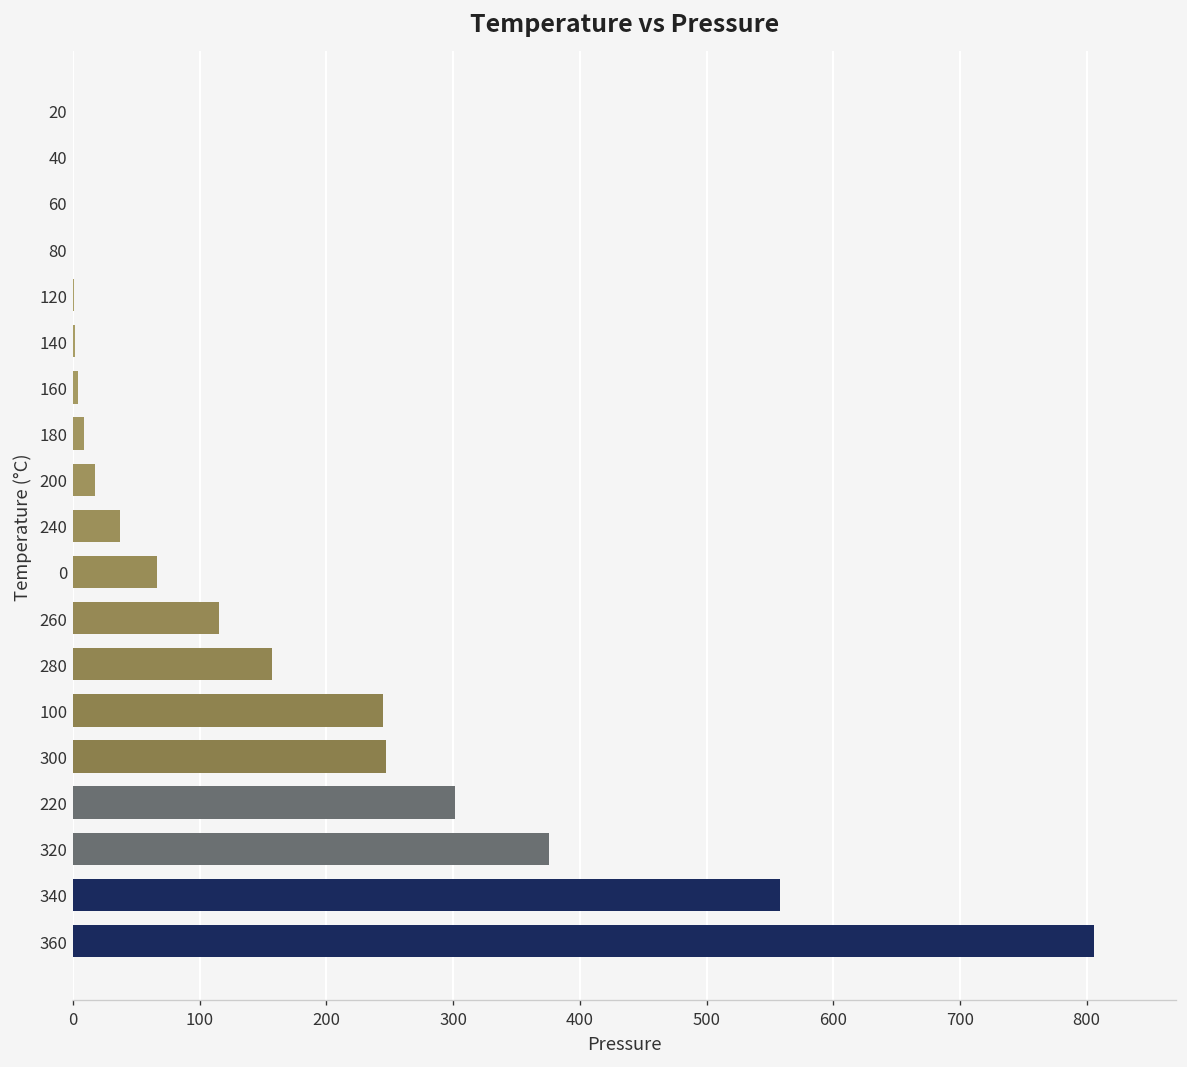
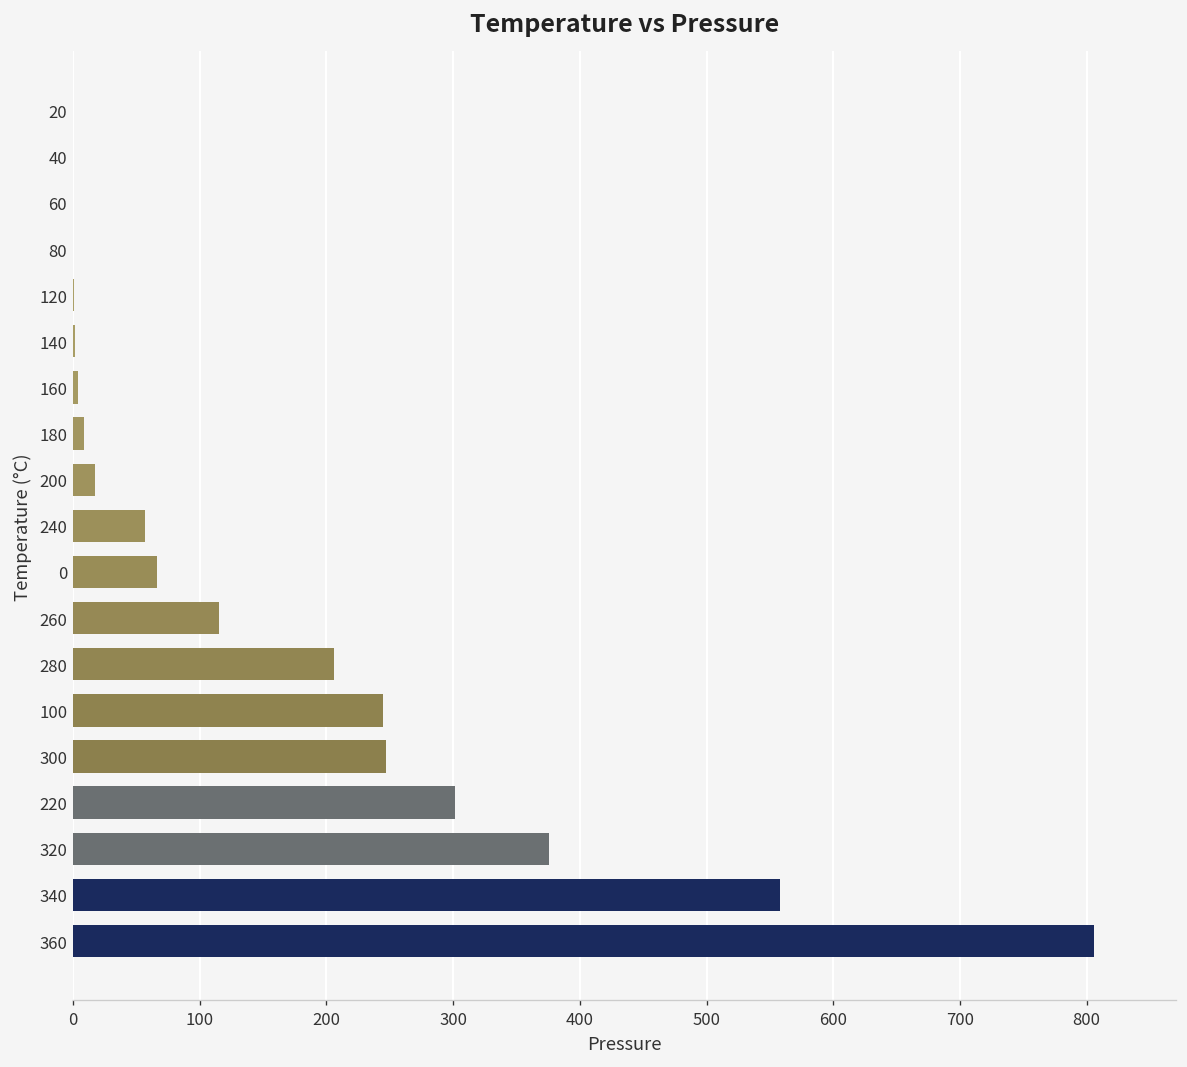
240: 37 -> 57
280: 157 -> 206
